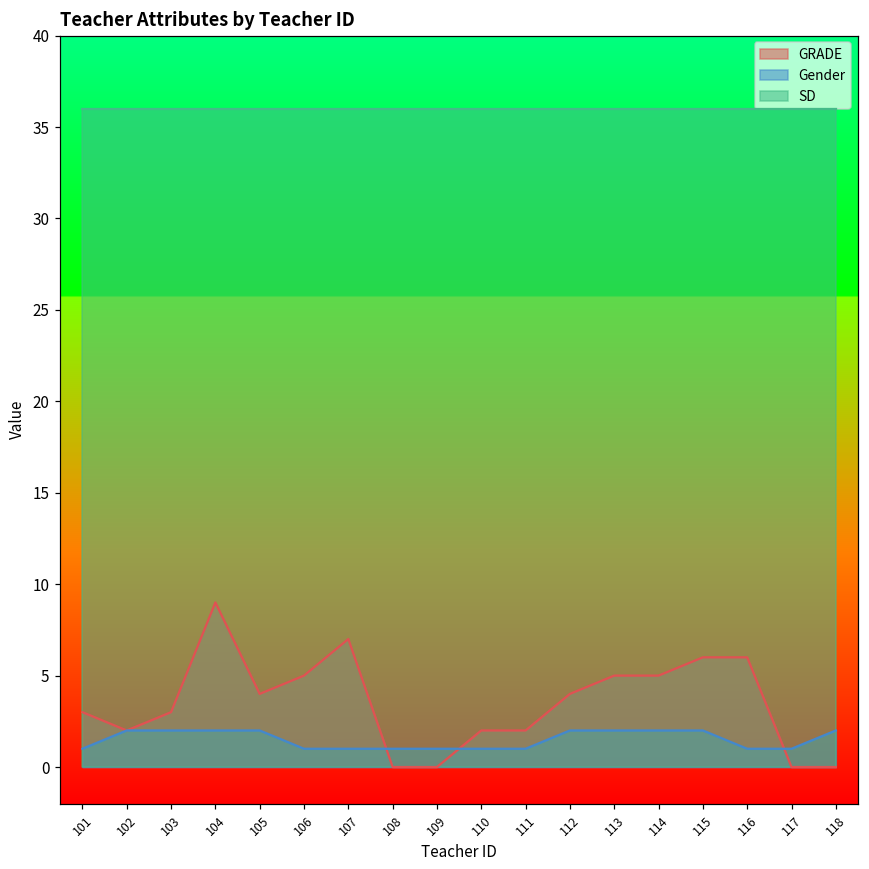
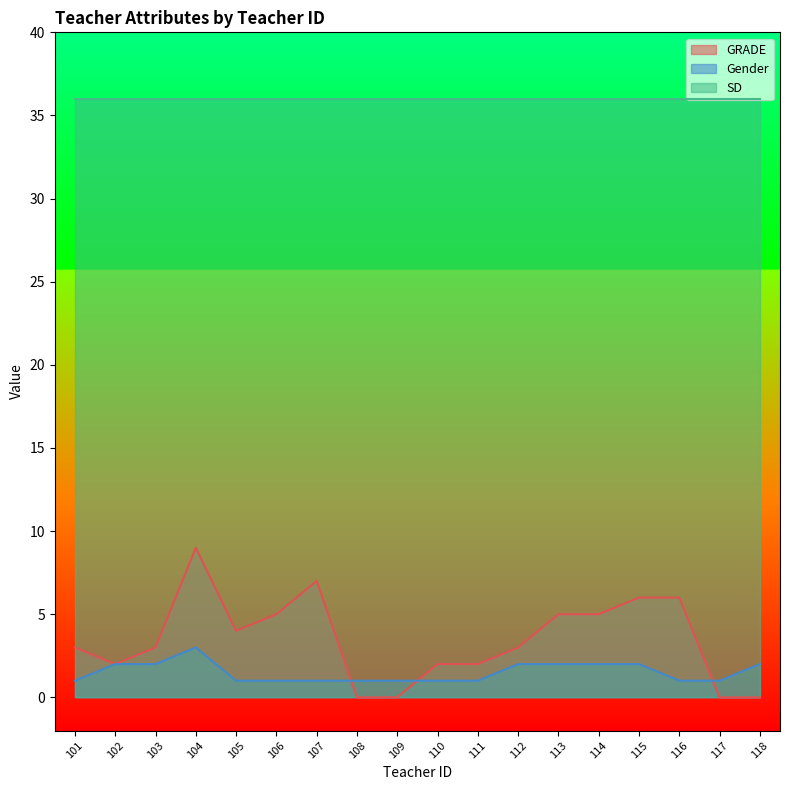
Gender, 104: 2 -> 3
Gender, 105: 2 -> 1
GRADE, 112: 4 -> 3
